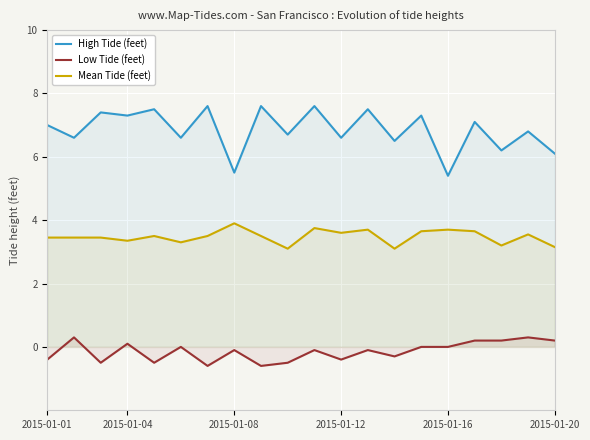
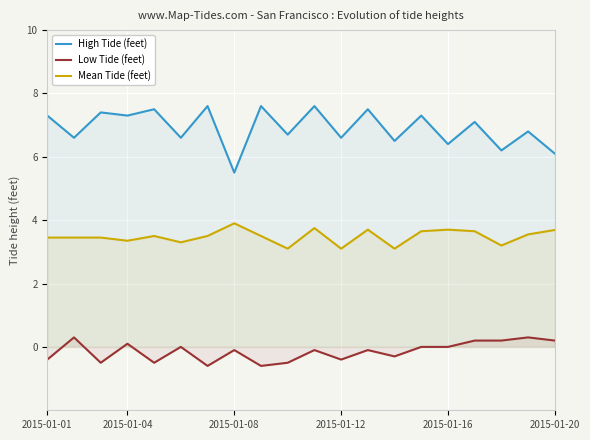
High Tide (feet), 2015-01-01: 7.0 -> 7.3
Mean Tide (feet), 2015-01-12: 3.6 -> 3.1
High Tide (feet), 2015-01-16: 5.4 -> 6.4
Mean Tide (feet), 2015-01-20: 3.2 -> 3.7
